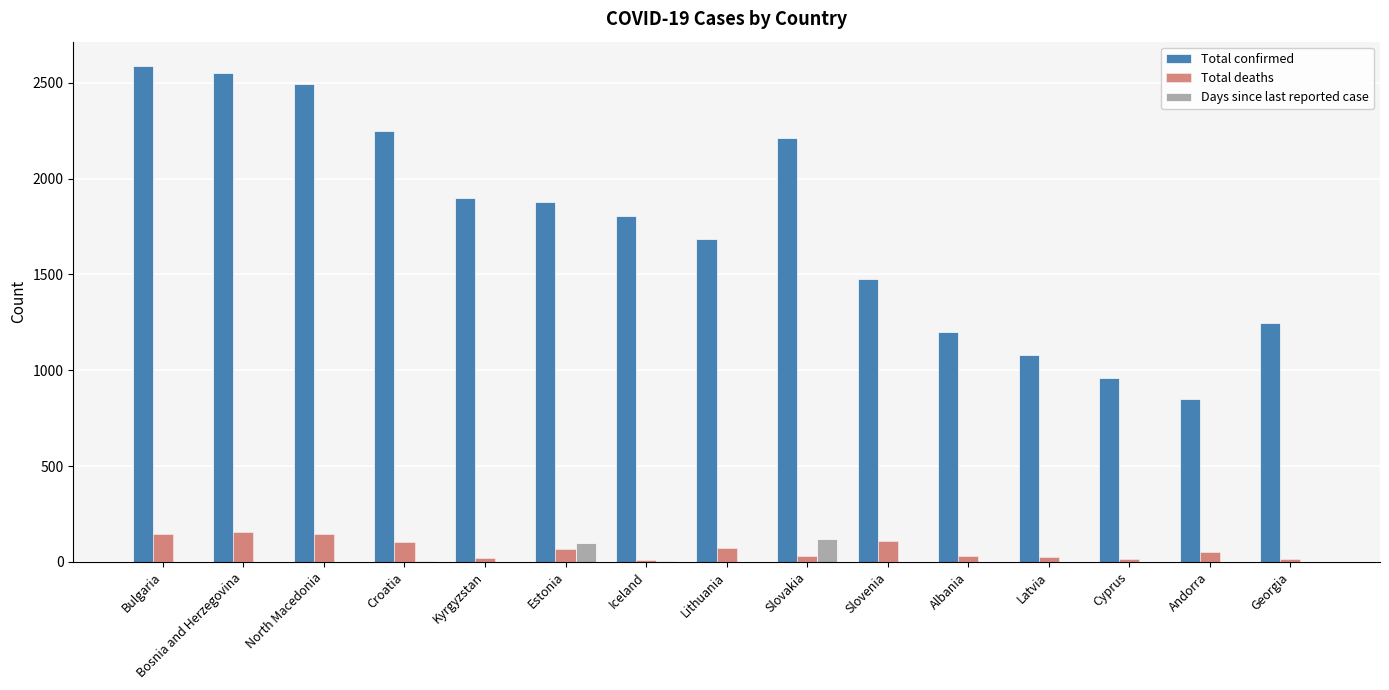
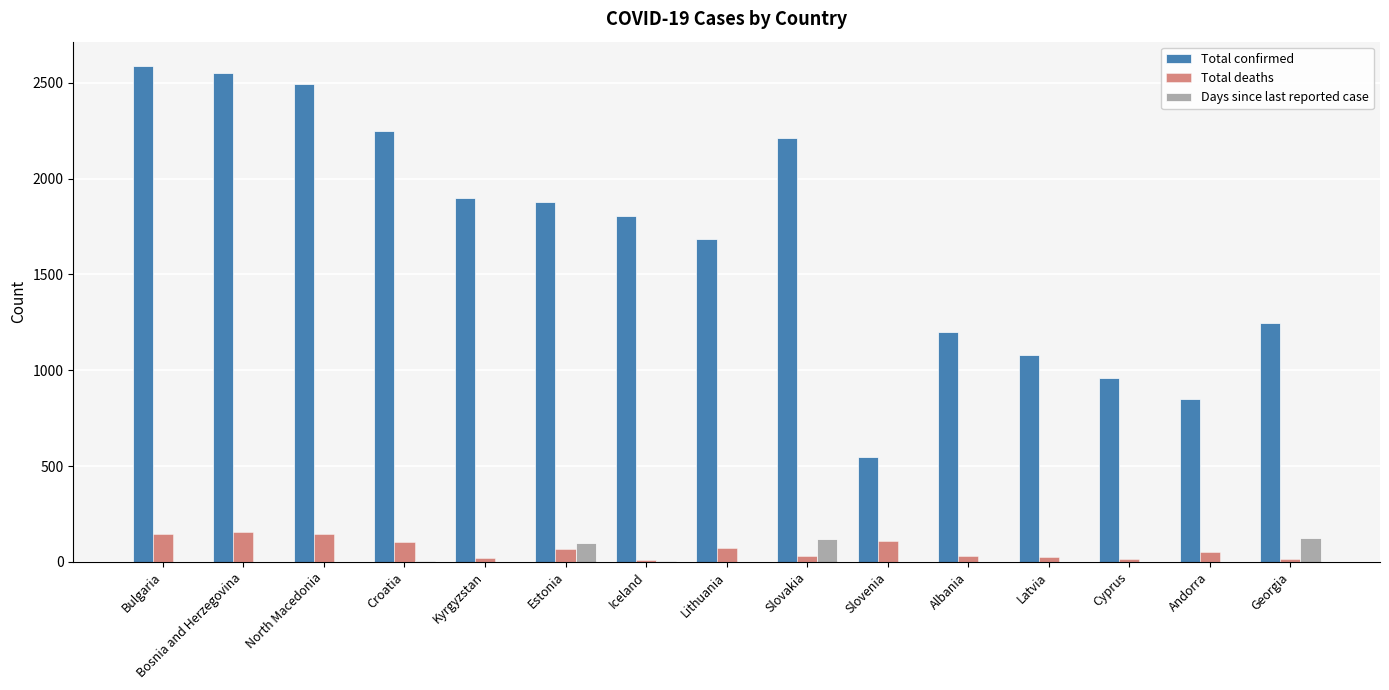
Total confirmed, Slovenia: 1480 -> 550
Days since last reported case, Georgia: 0 -> 120
